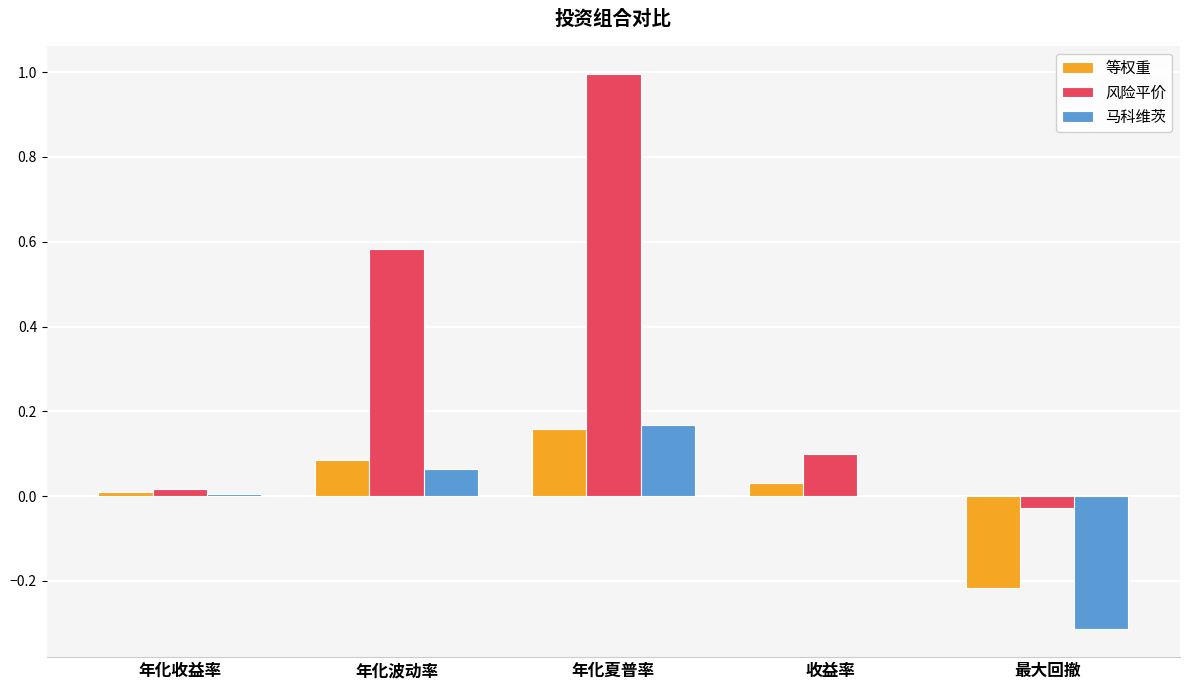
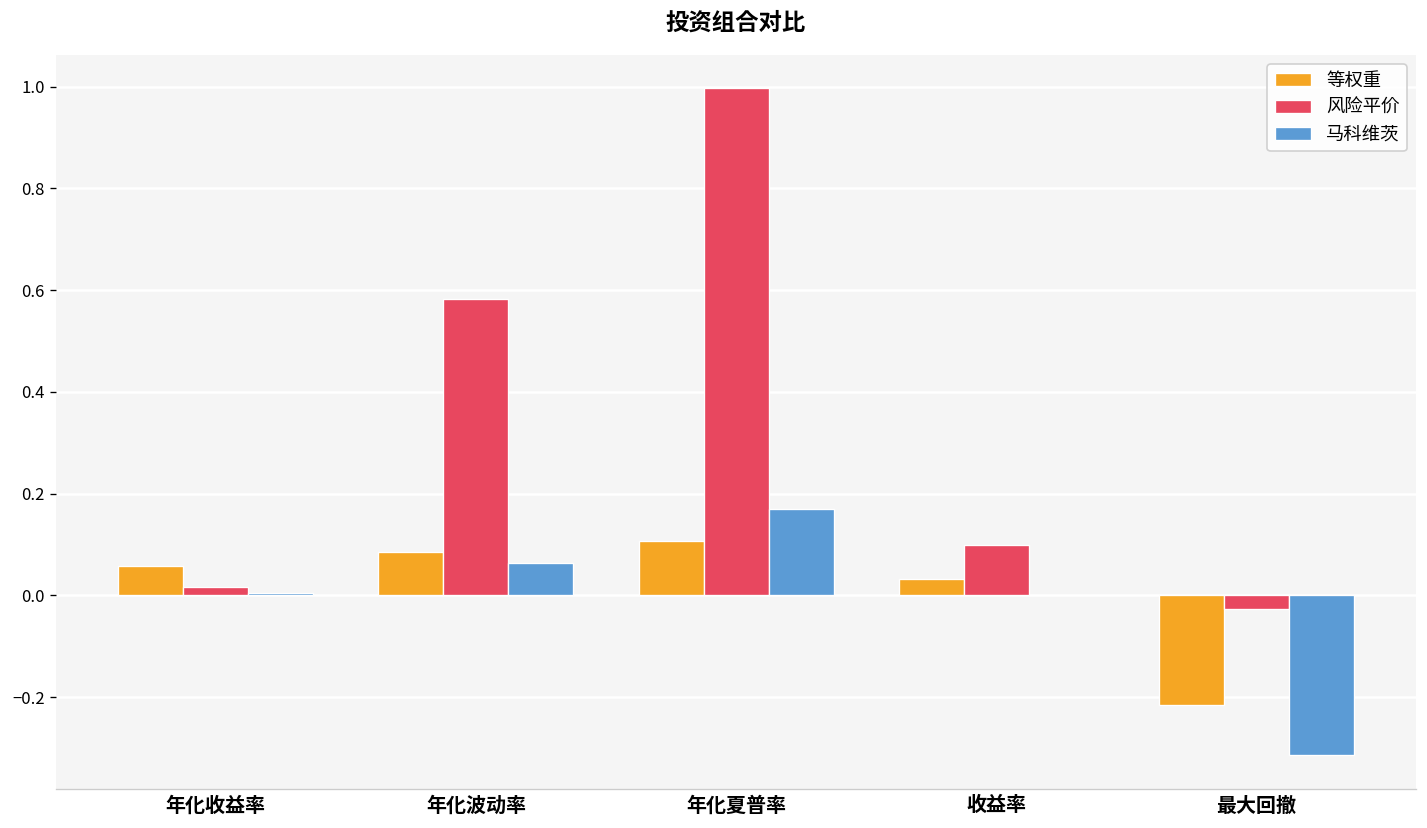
等权重, 年化收益率: 0.01 -> 0.06
等权重, 年化夏普率: 0.16 -> 0.11
